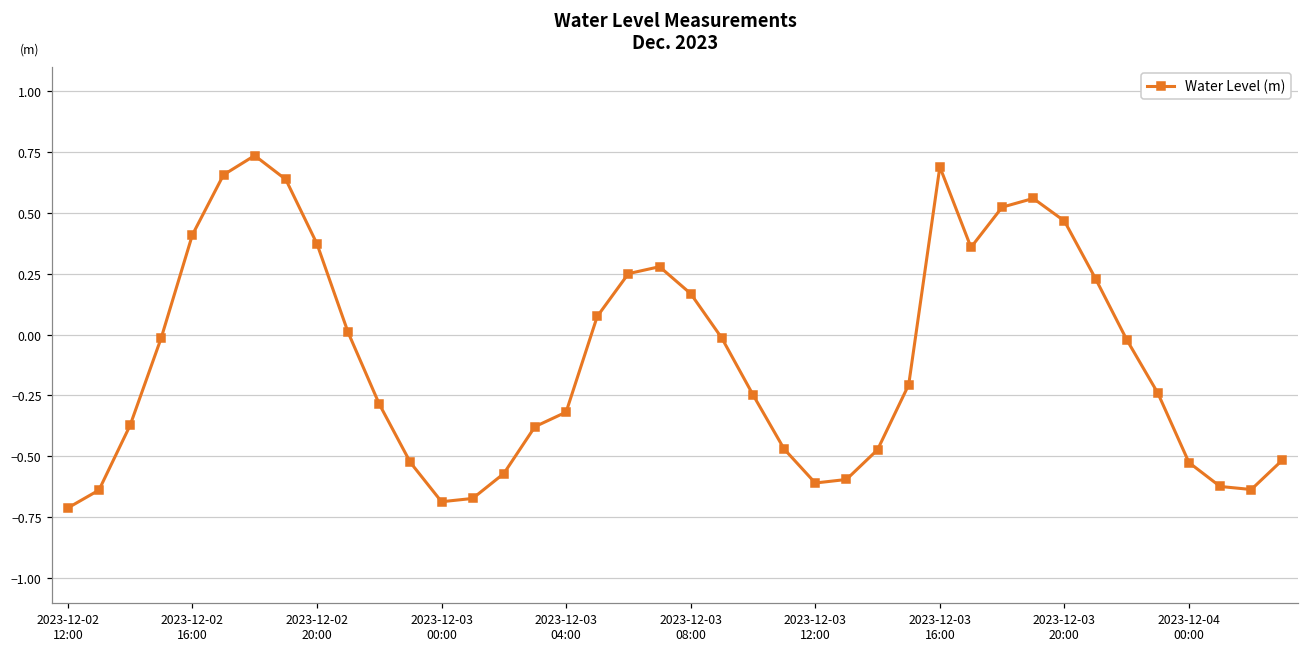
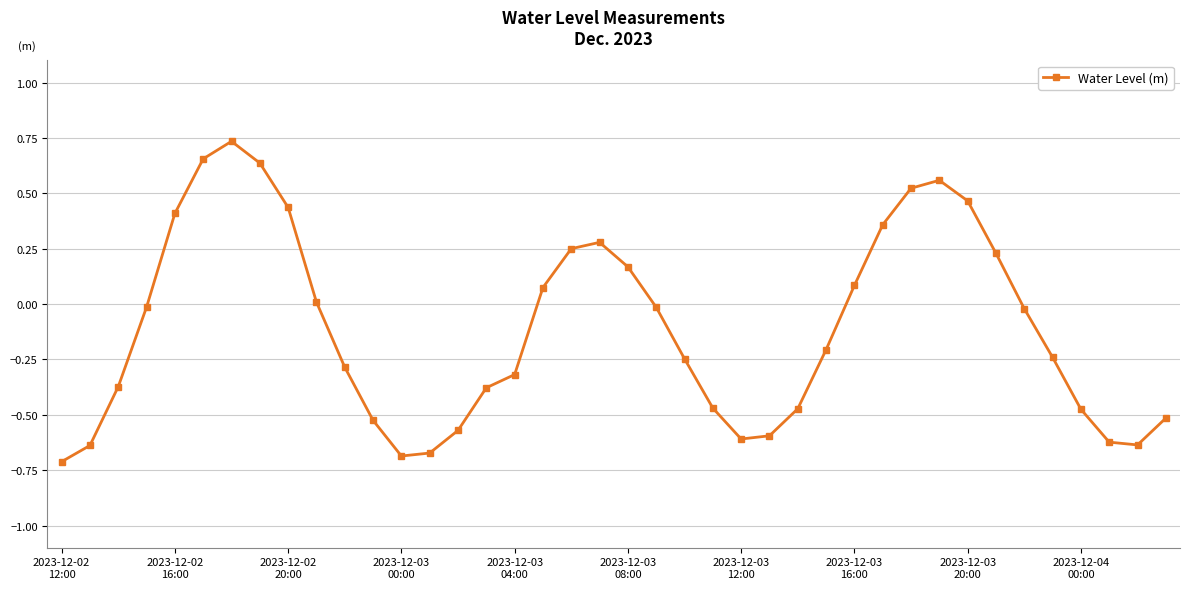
2023-12-02 20:00: 0.37 -> 0.44
2023-12-03 16:00: 0.69 -> 0.08
2023-12-04 00:00: -0.53 -> -0.47
